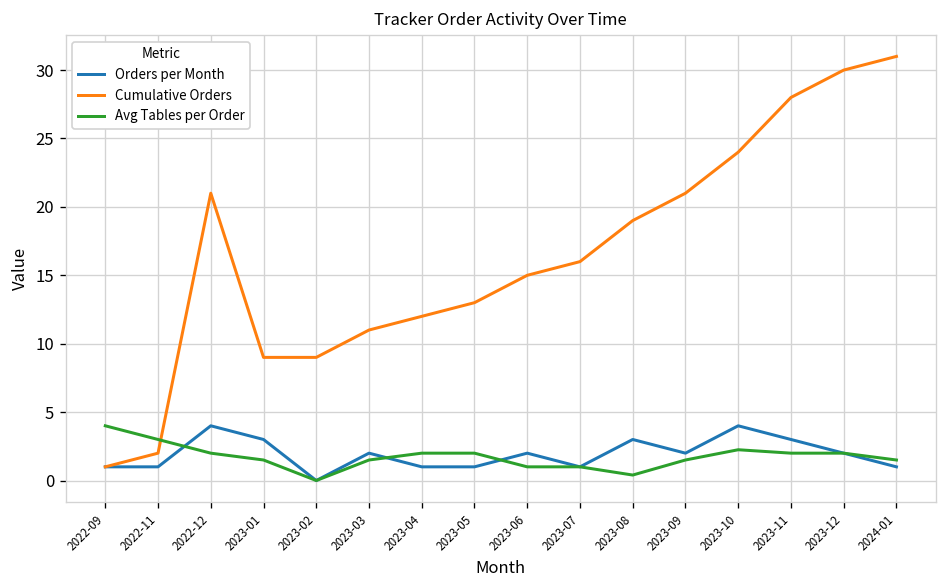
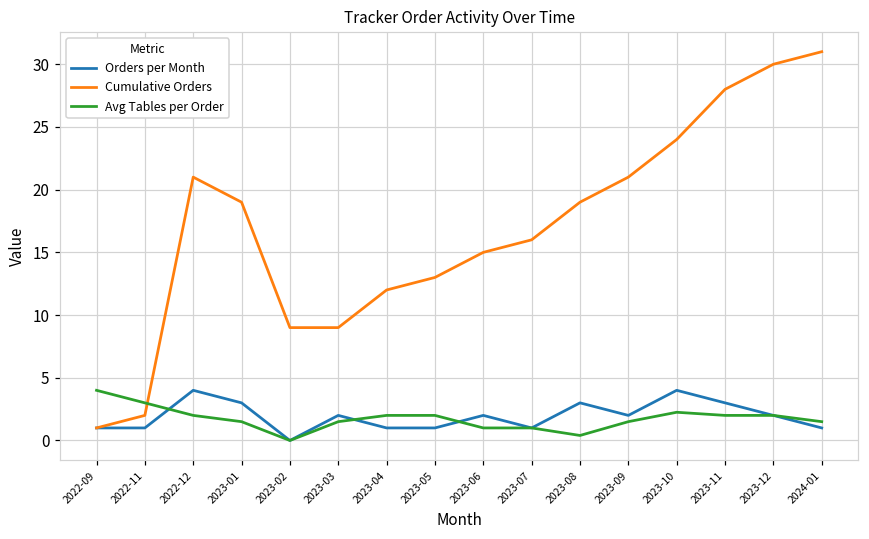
Cumulative Orders, 2023-01: 9 -> 19
Cumulative Orders, 2023-03: 11 -> 9
